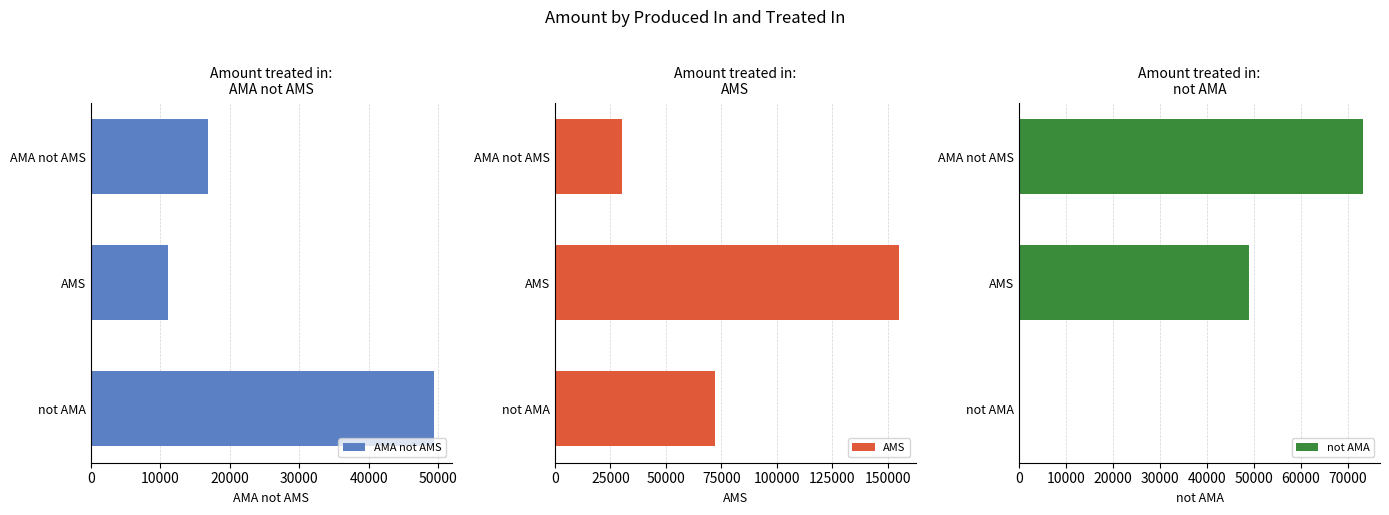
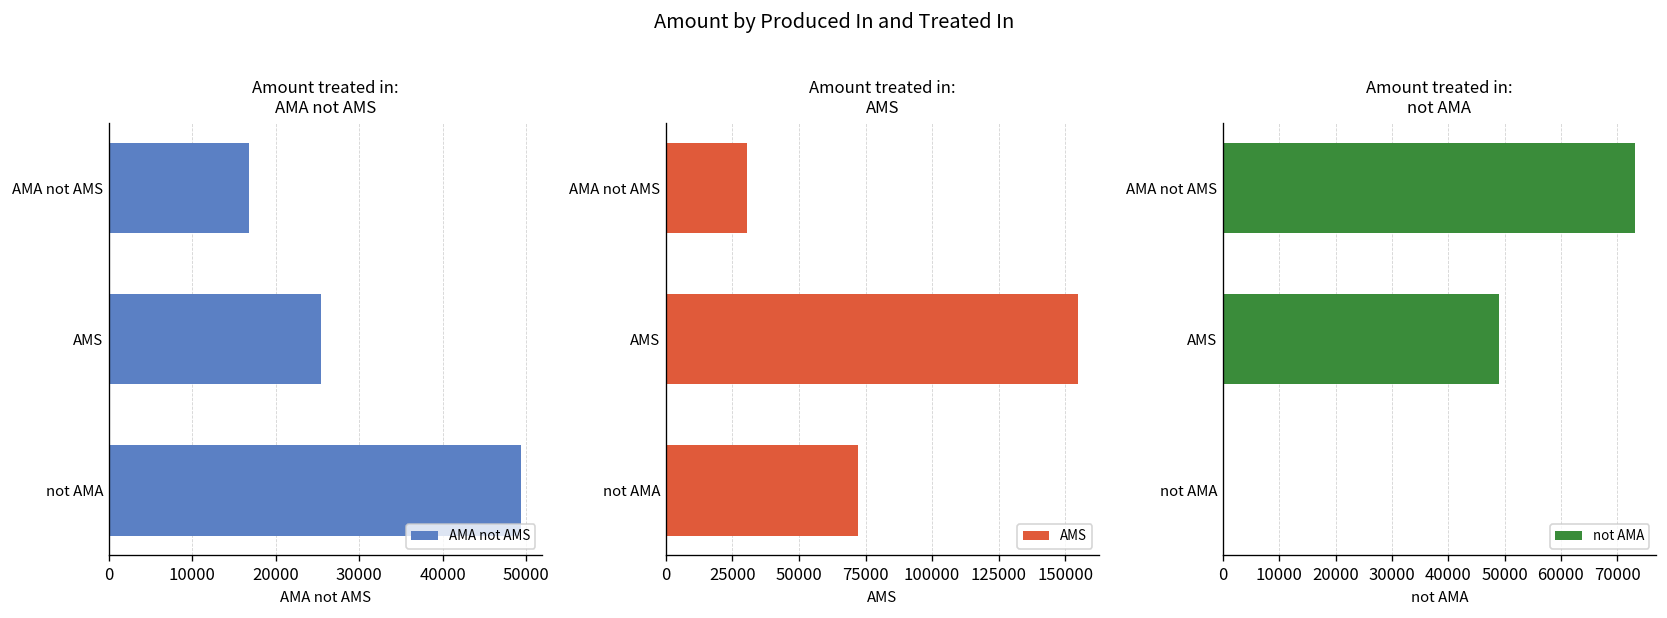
Amount treated in: AMA not AMS, AMS: 11000 -> 25000
